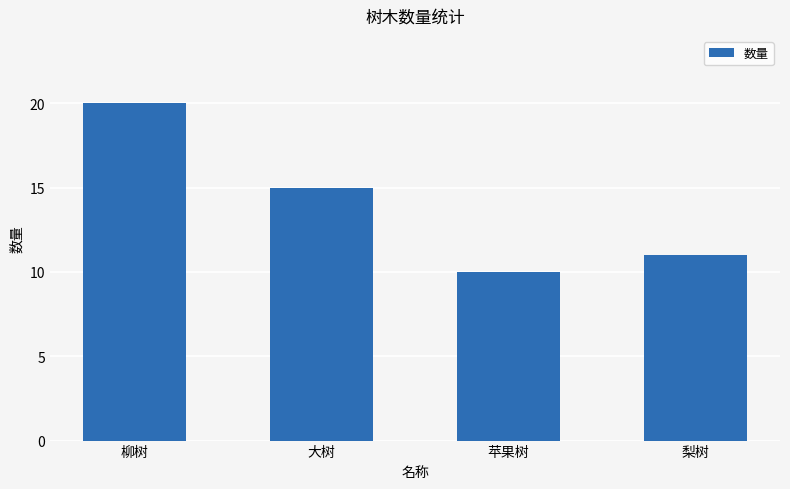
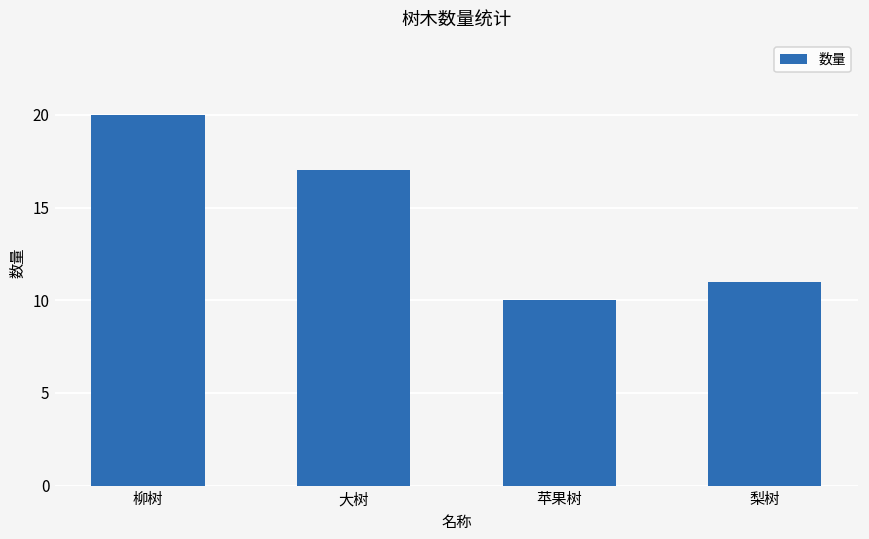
大树: 15 -> 17
